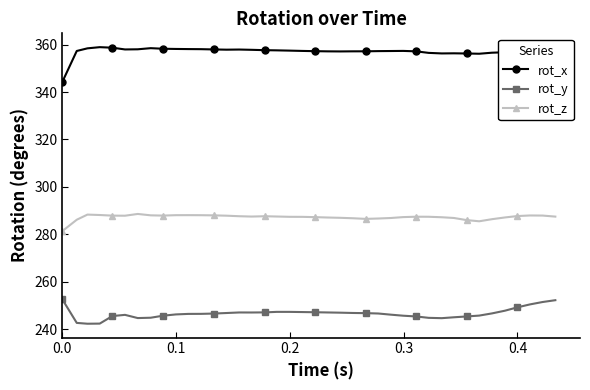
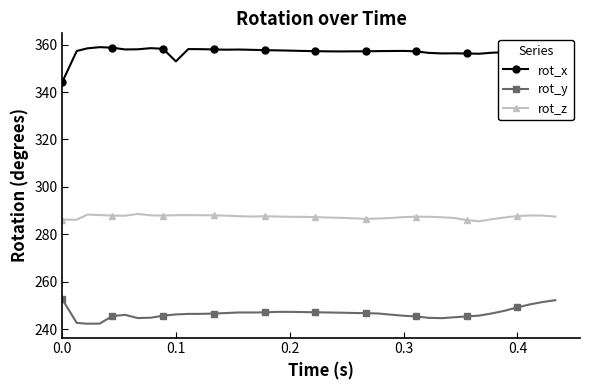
rot_z, 0.0: 281 -> 286
rot_x, 0.1: 358 -> 353
